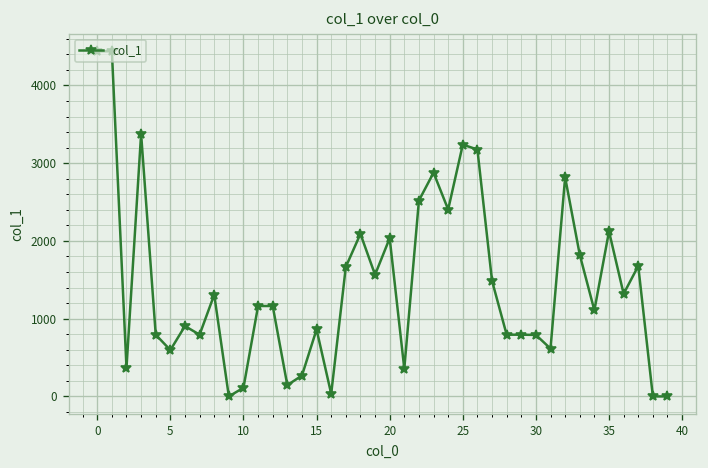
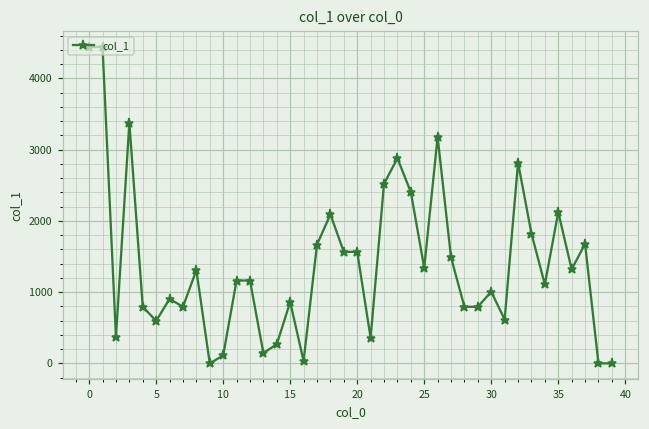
20: 2000 -> 1600
25: 3200 -> 1300
30: 800 -> 1000
